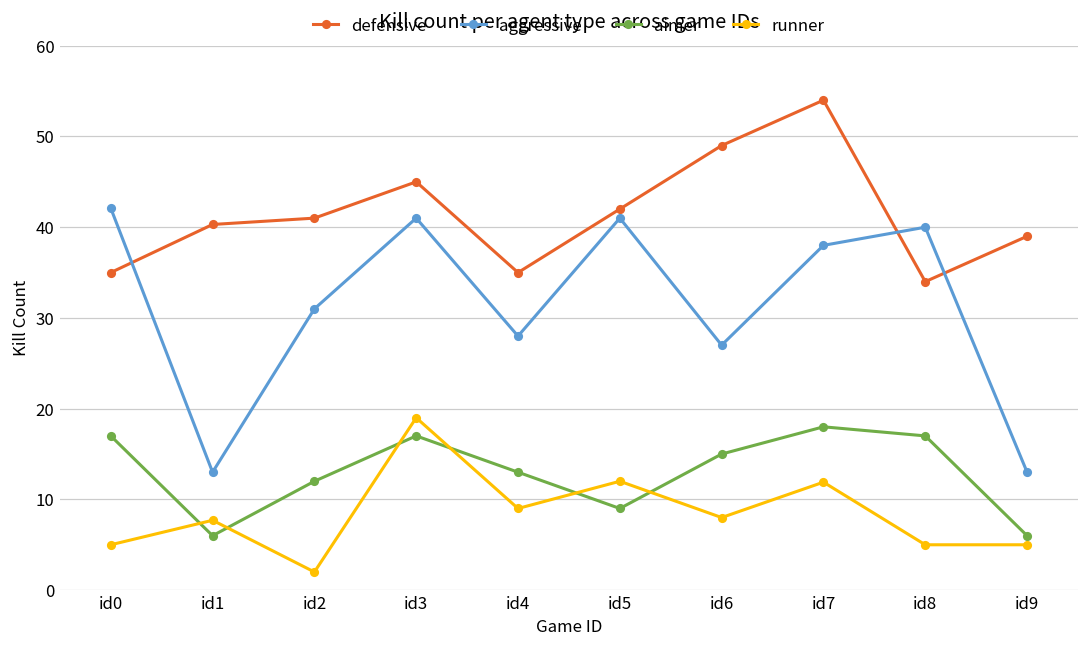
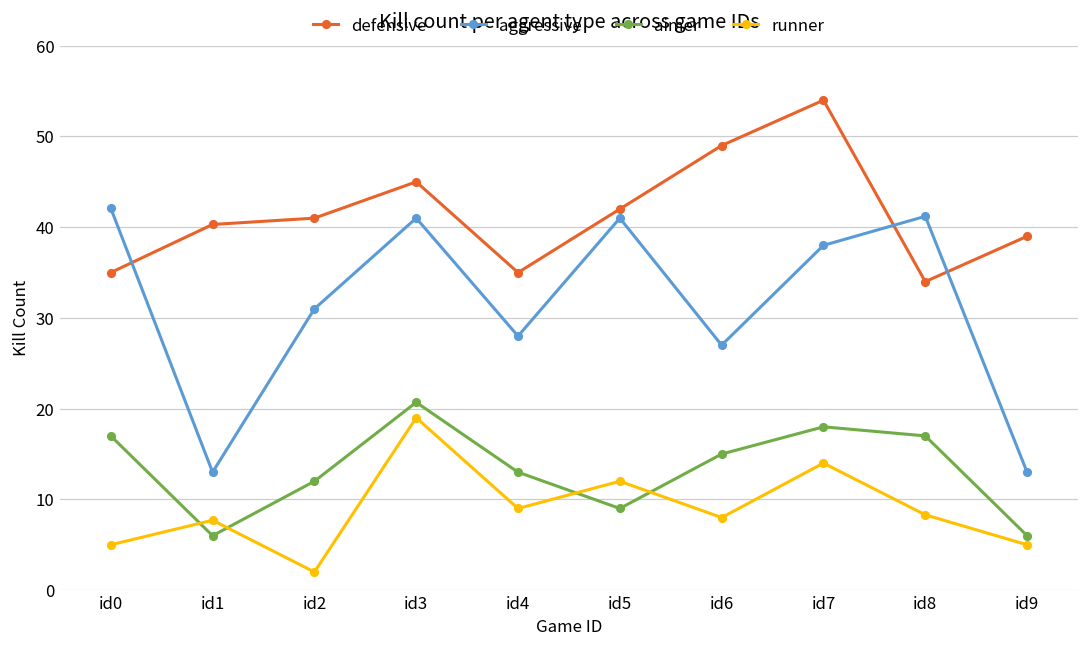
aimer, id3: 17 -> 21
runner, id7: 12 -> 14
aggressive, id8: 40 -> 41
runner, id8: 5 -> 8
